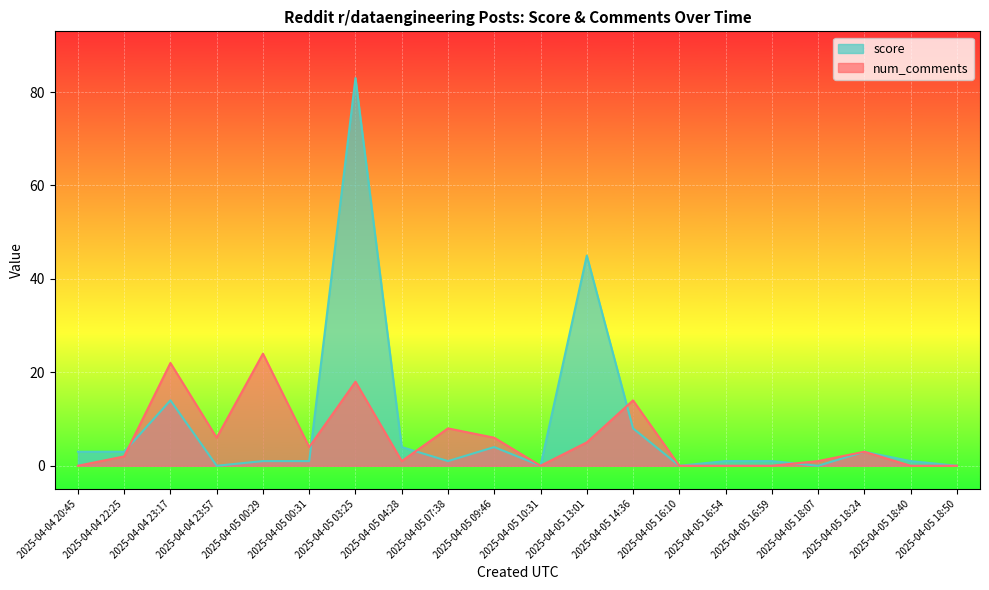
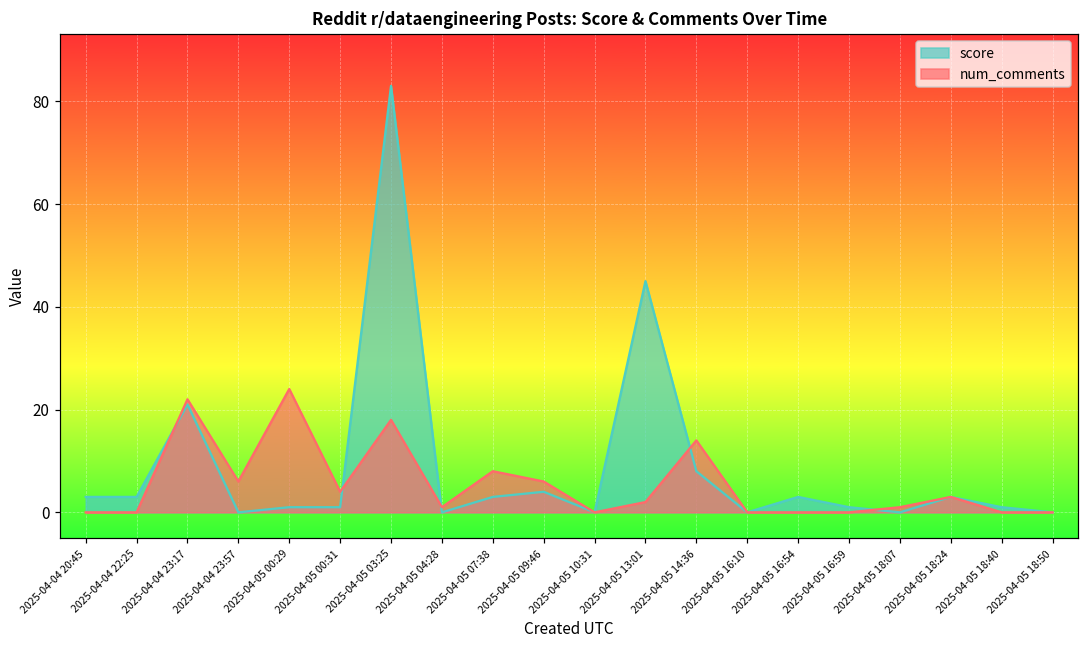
num_comments, 2025-04-04 22:25: 2 -> 0
score, 2025-04-04 23:17: 14 -> 21
score, 2025-04-05 04:28: 4 -> 0
score, 2025-04-05 07:38: 1 -> 3
num_comments, 2025-04-05 13:01: 5 -> 2
score, 2025-04-05 16:54: 1 -> 3
